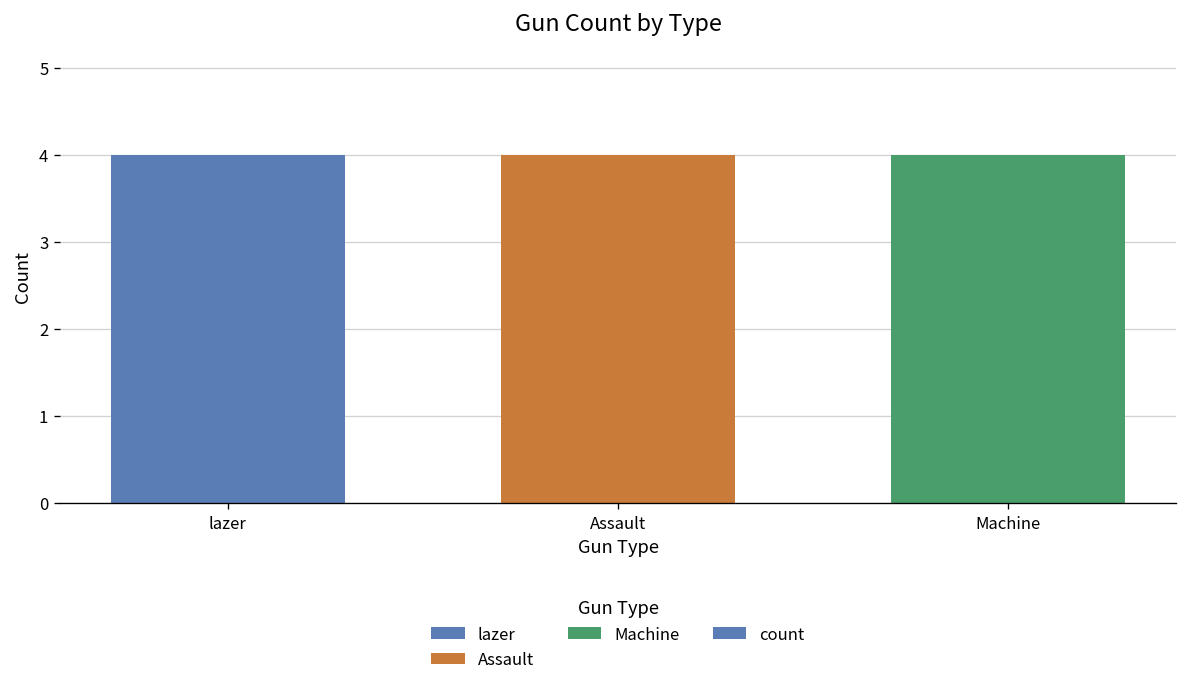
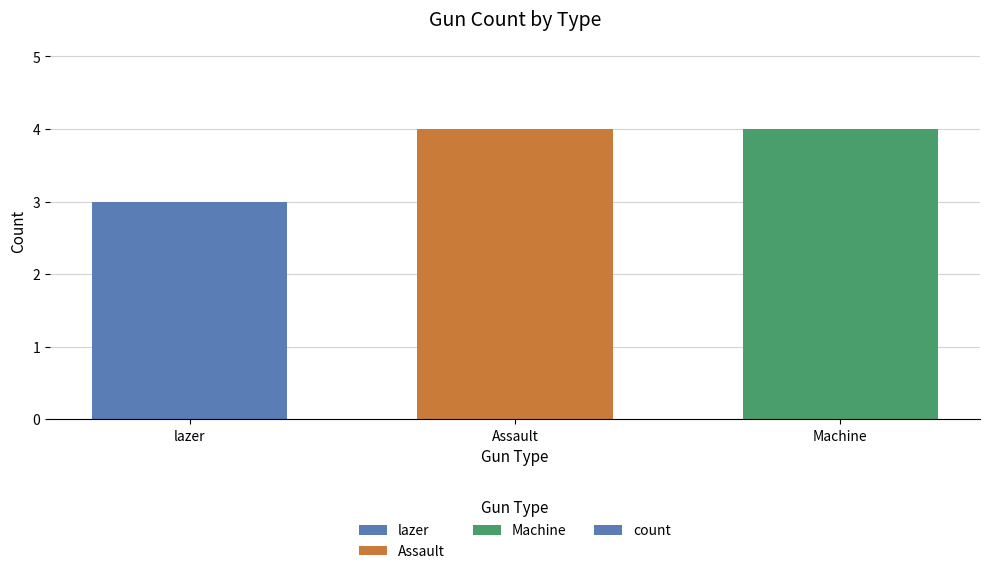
lazer: 4 -> 3
